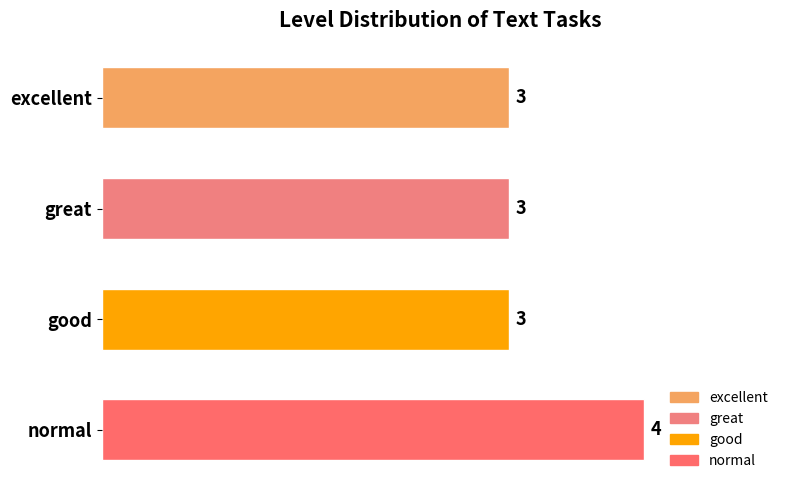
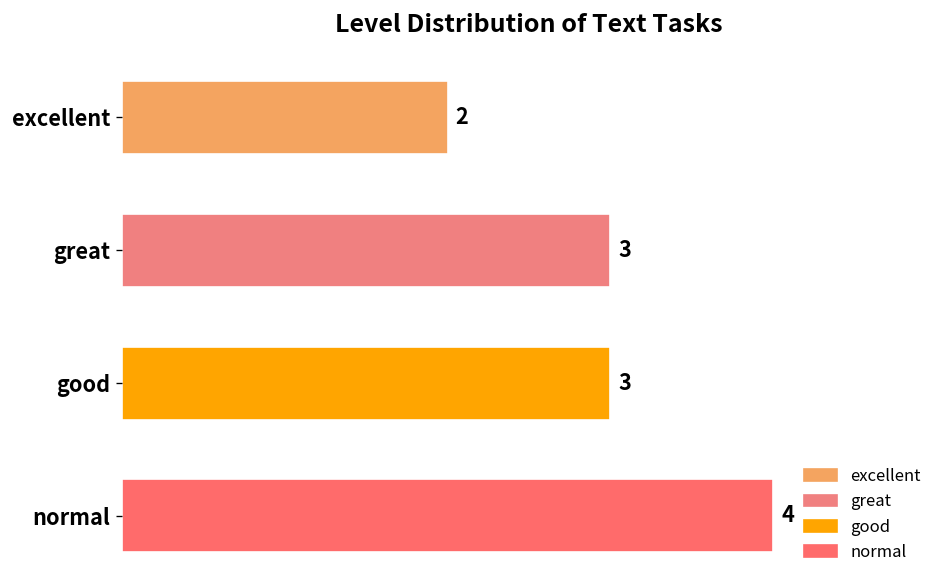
excellent: 3 -> 2
